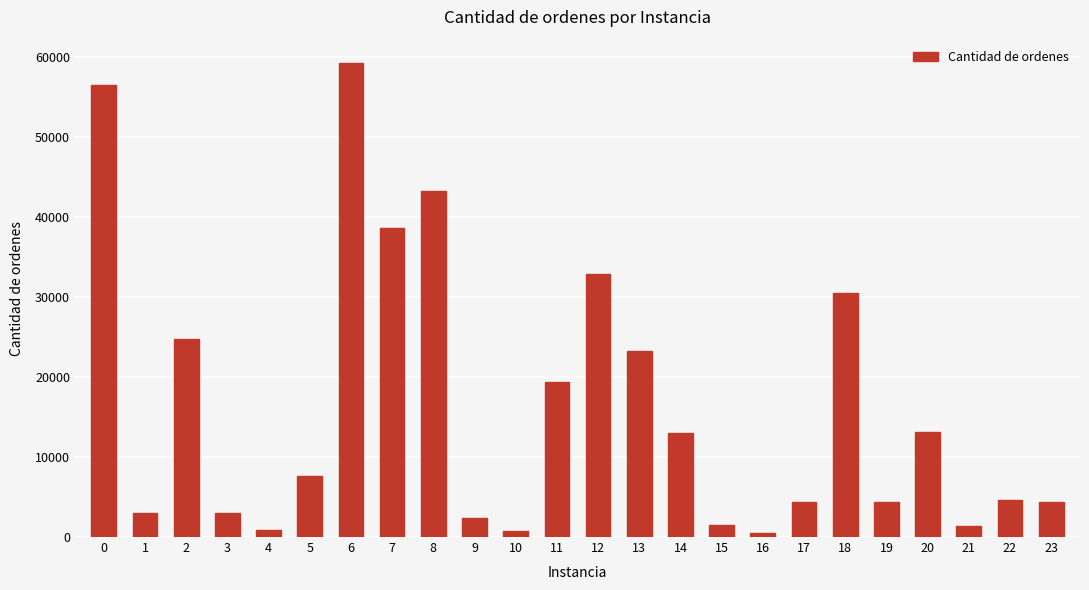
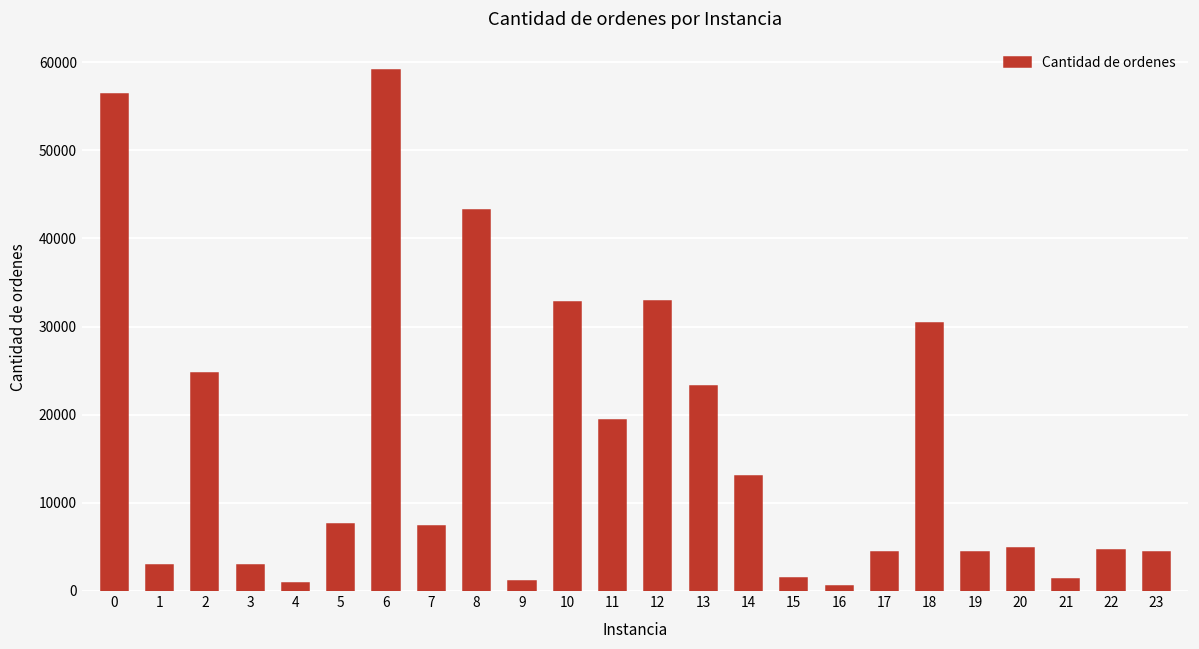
7: 39000 -> 7000
9: 2000 -> 1000
10: 1000 -> 33000
20: 13000 -> 5000
